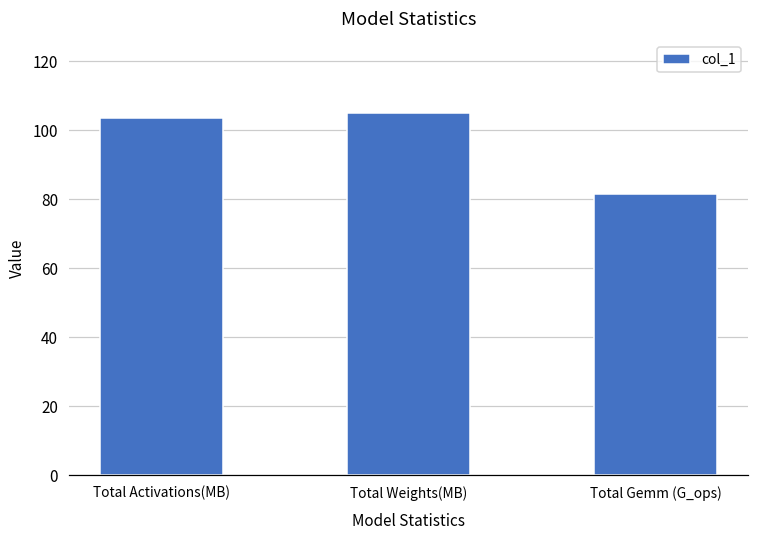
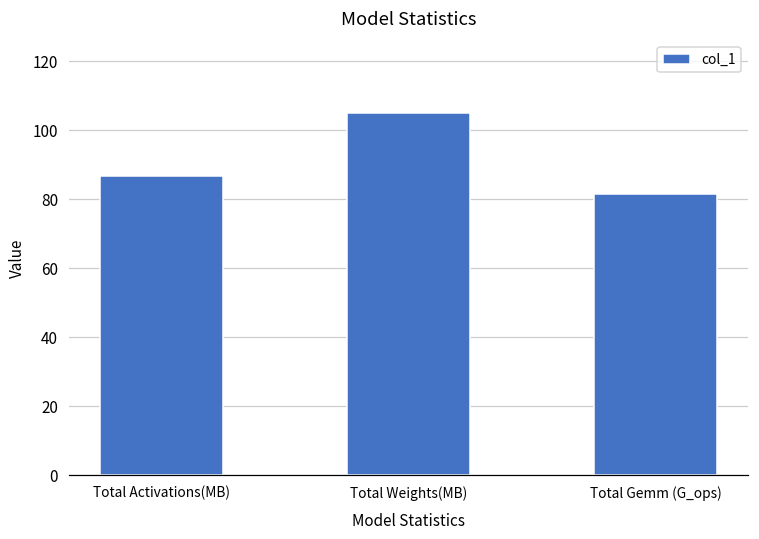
Total Activations(MB): 104 -> 87
